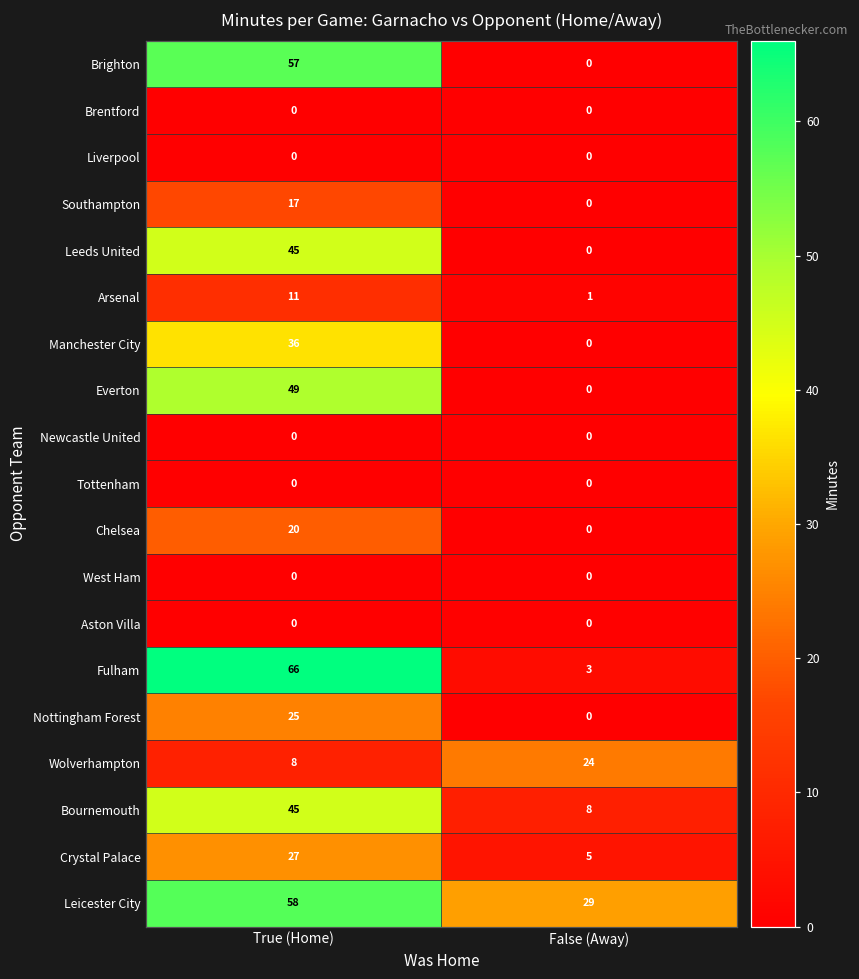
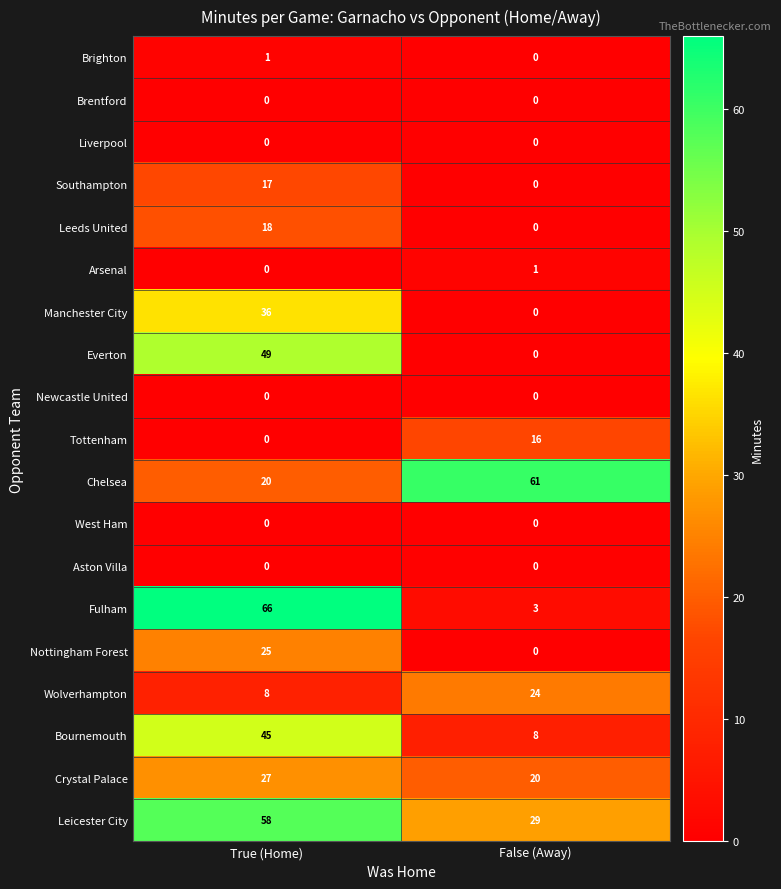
Brighton, True (Home): 57 -> 1
Leeds United, True (Home): 45 -> 18
Arsenal, True (Home): 11 -> 0
Tottenham, False (Away): 0 -> 16
Chelsea, False (Away): 0 -> 61
Crystal Palace, False (Away): 5 -> 20
